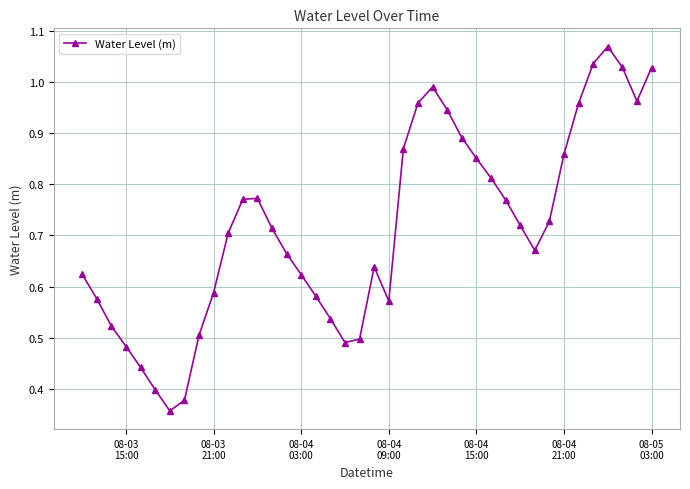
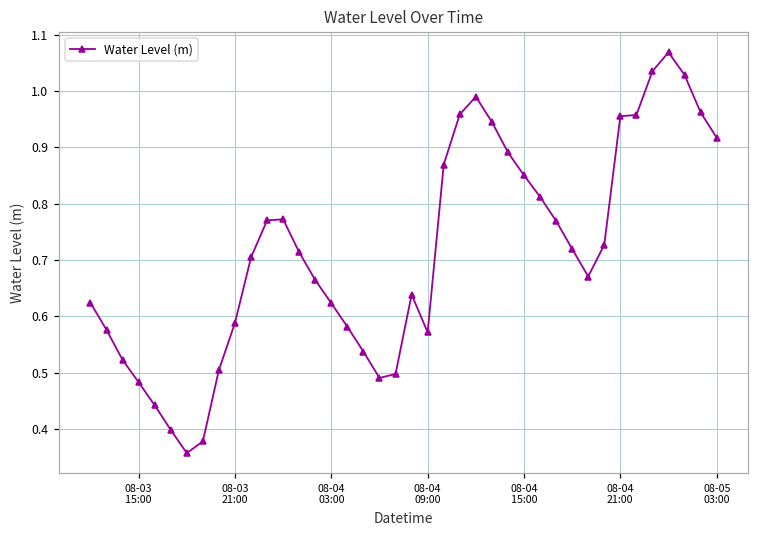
08-04 21:00: 0.86 -> 0.96
08-05 03:00: 1.03 -> 0.92
